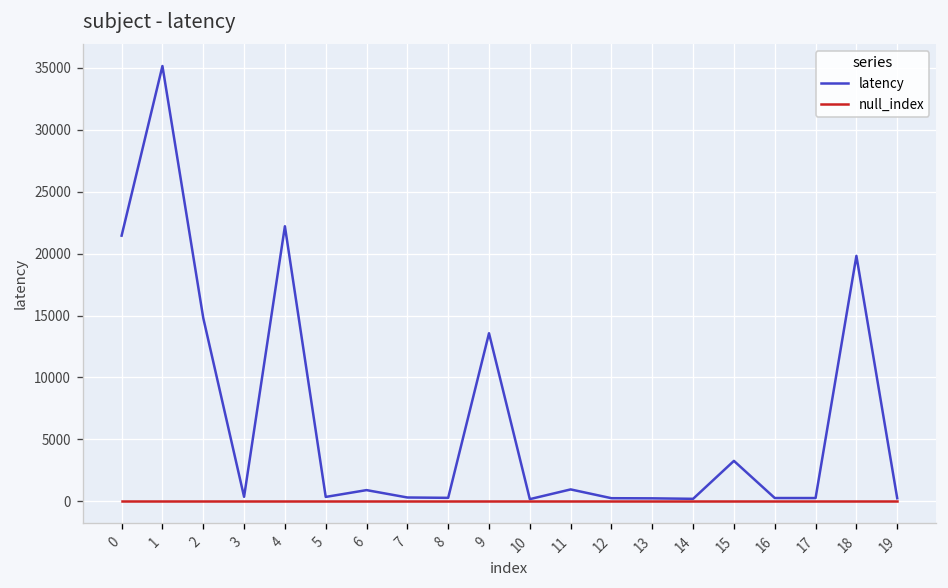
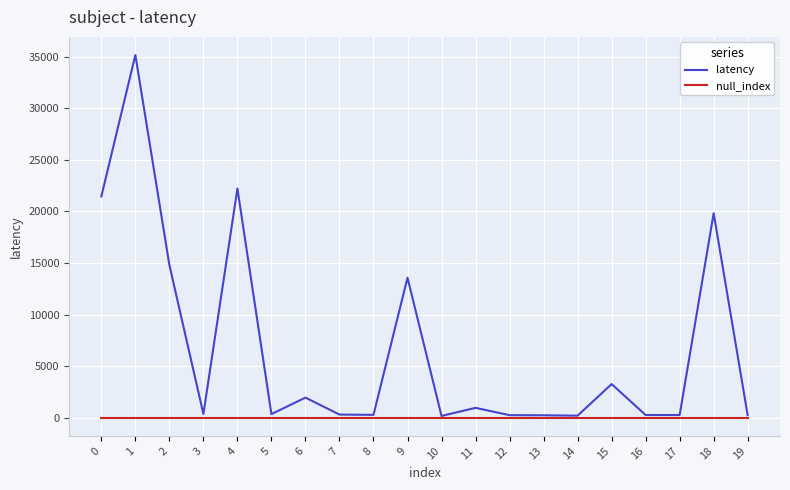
latency, 6: 900 -> 2000
